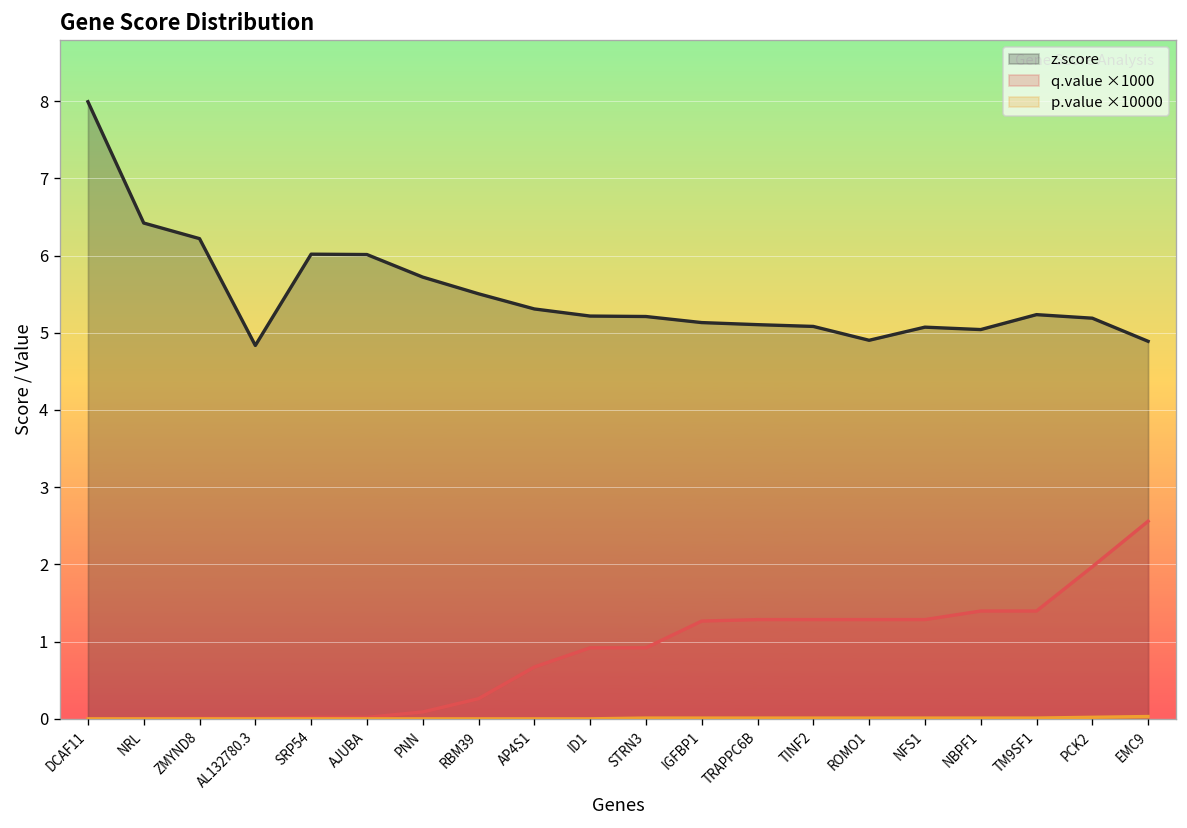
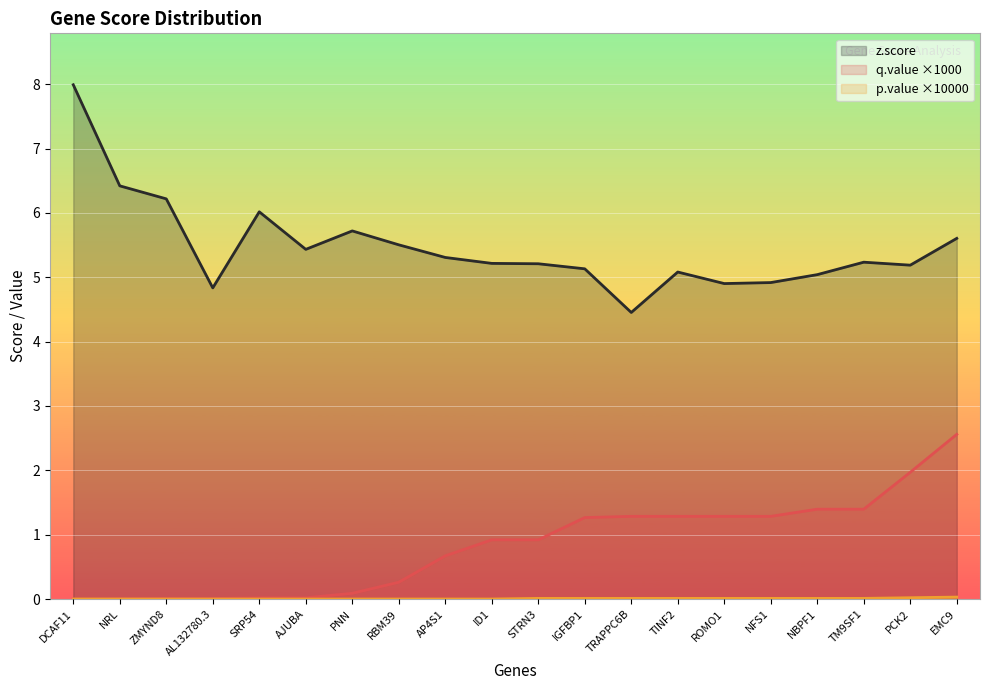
z.score, AJUBA: 6.0 -> 5.4
z.score, TRAPPC6B: 5.1 -> 4.5
z.score, NFS1: 5.1 -> 4.9
z.score, EMC9: 4.9 -> 5.6
